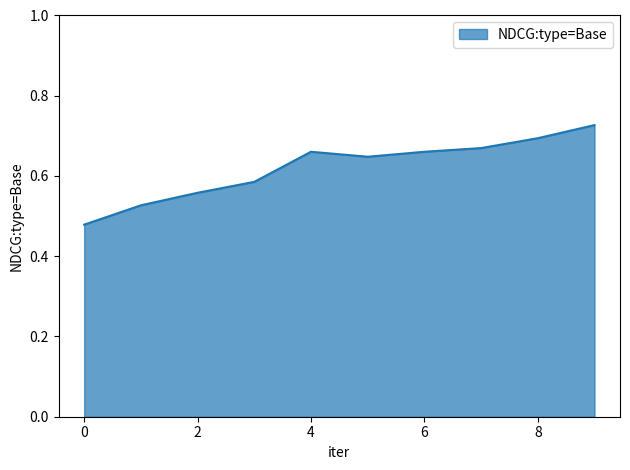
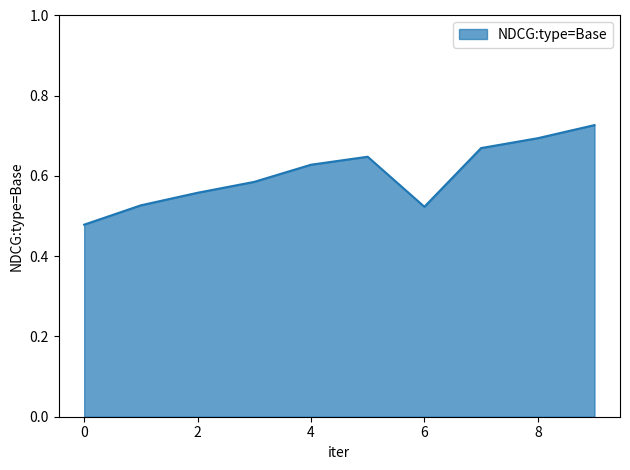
4: 0.66 -> 0.63
6: 0.66 -> 0.52
